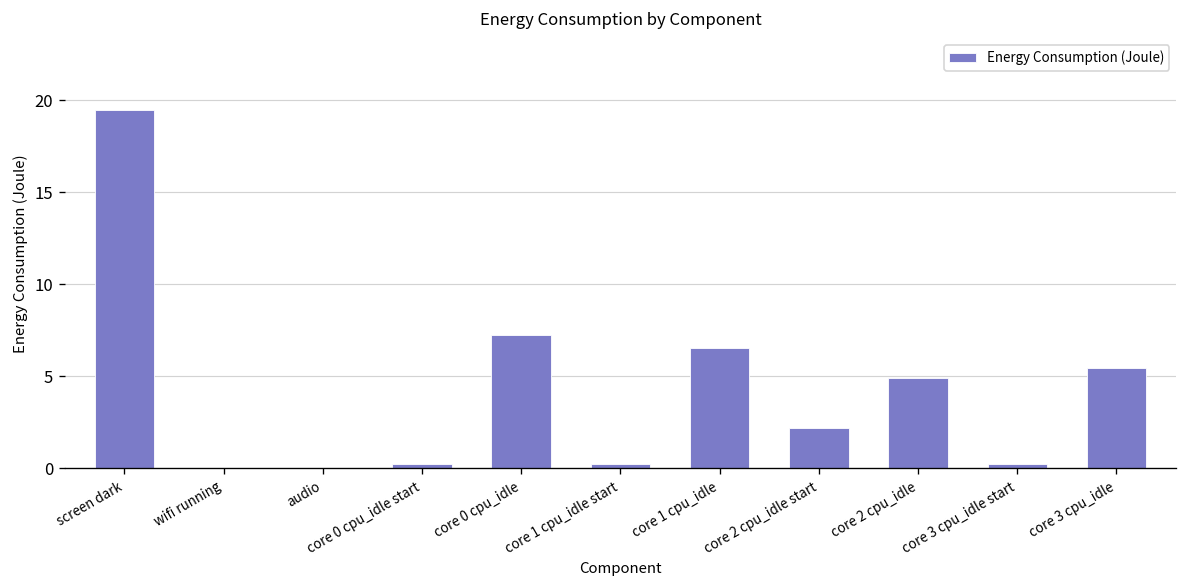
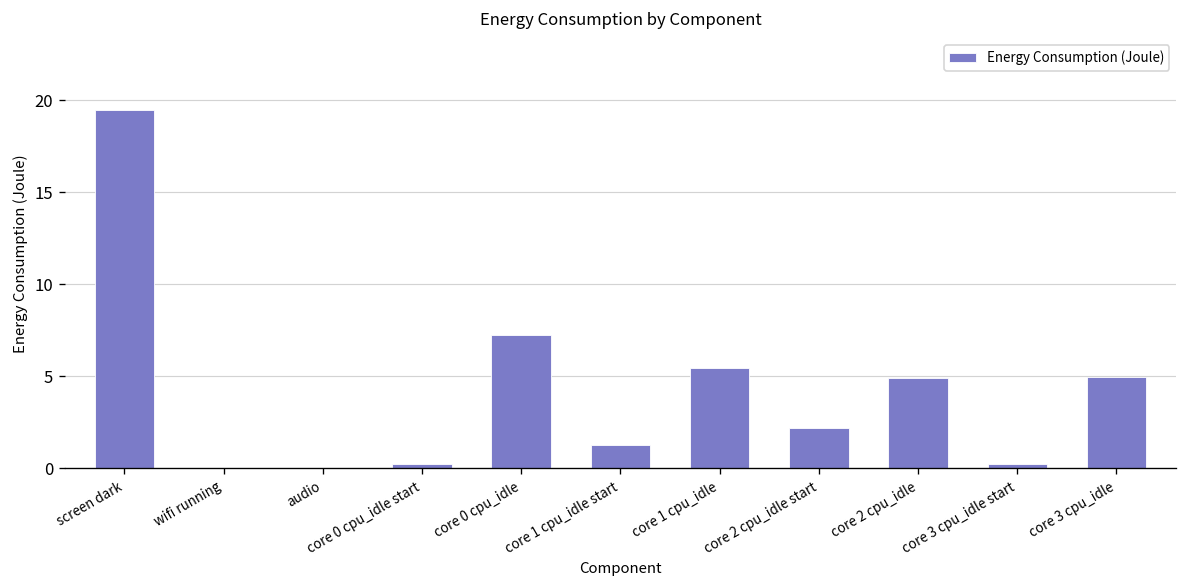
core 1 cpu_idle start: 0.2 -> 1.2
core 1 cpu_idle: 6.5 -> 5.5
core 3 cpu_idle: 5.5 -> 4.9
